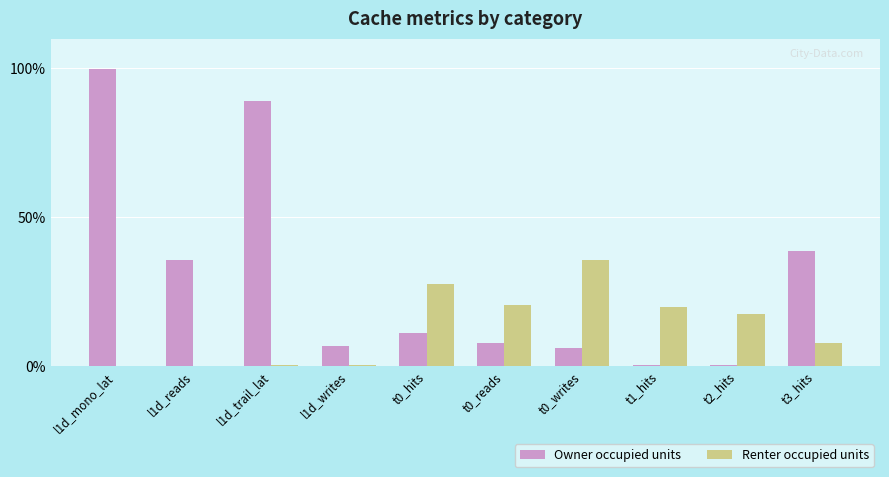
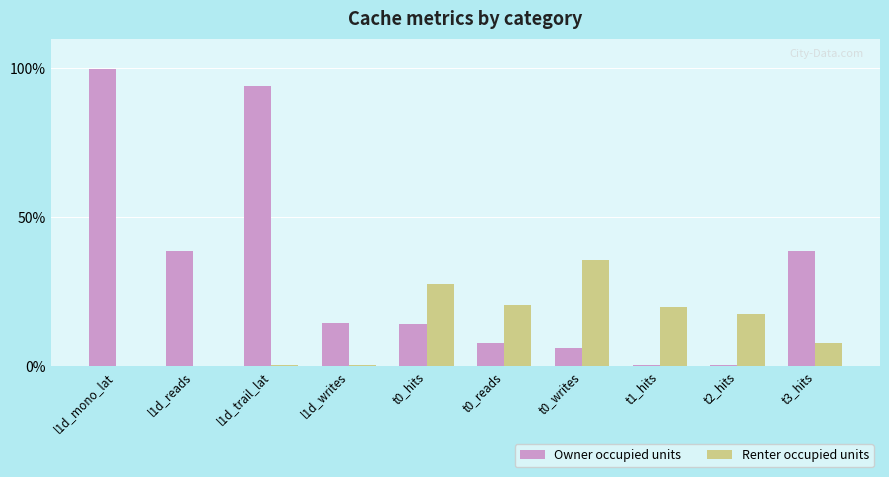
Owner occupied units, l1d_reads: 35% -> 39%
Owner occupied units, l1d_trail_lat: 89% -> 94%
Owner occupied units, l1d_writes: 7% -> 14%
Owner occupied units, t0_hits: 11% -> 14%
